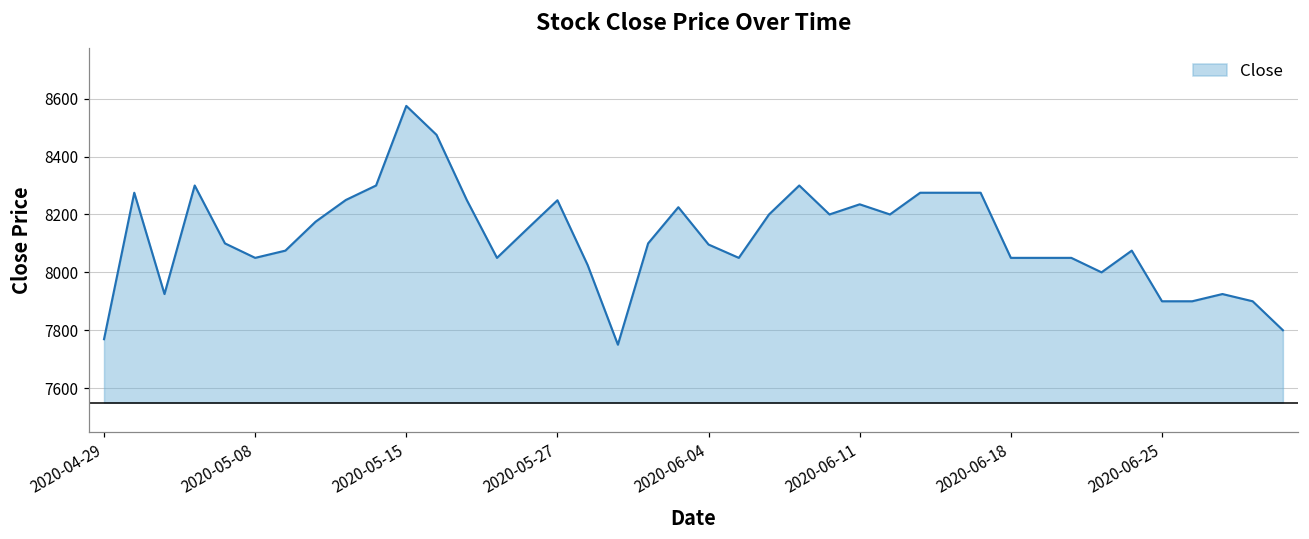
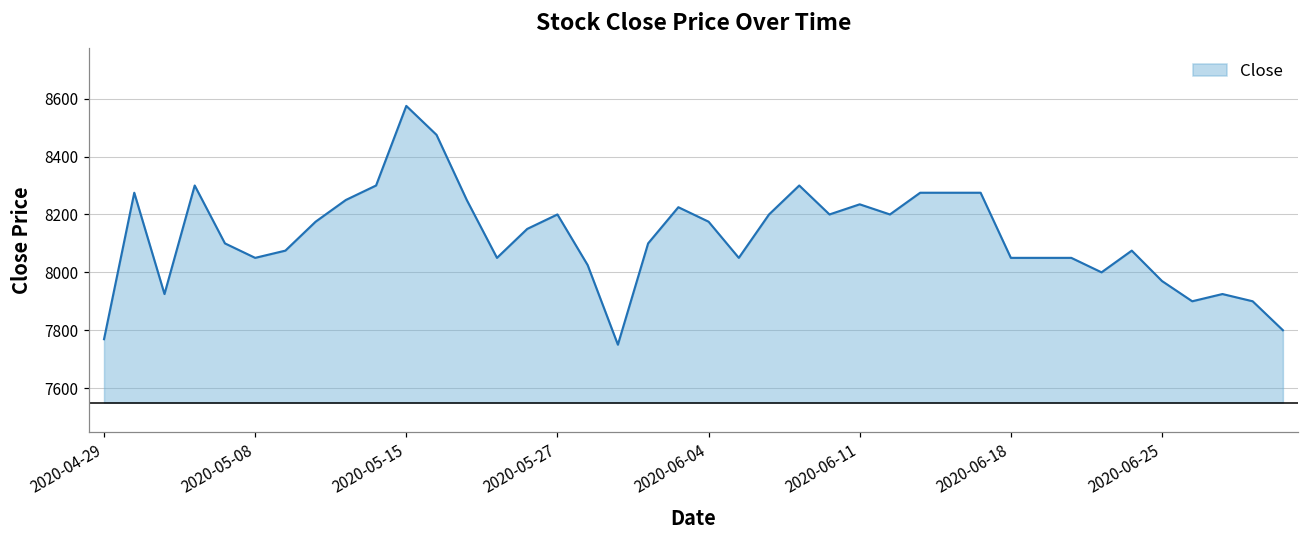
2020-05-27: 8250 -> 8200
2020-06-04: 8100 -> 8180
2020-06-25: 7900 -> 7970
